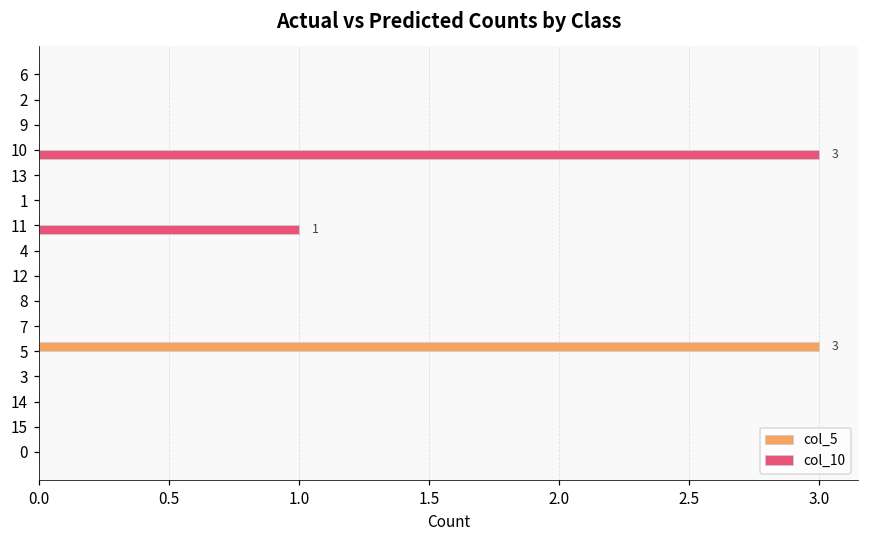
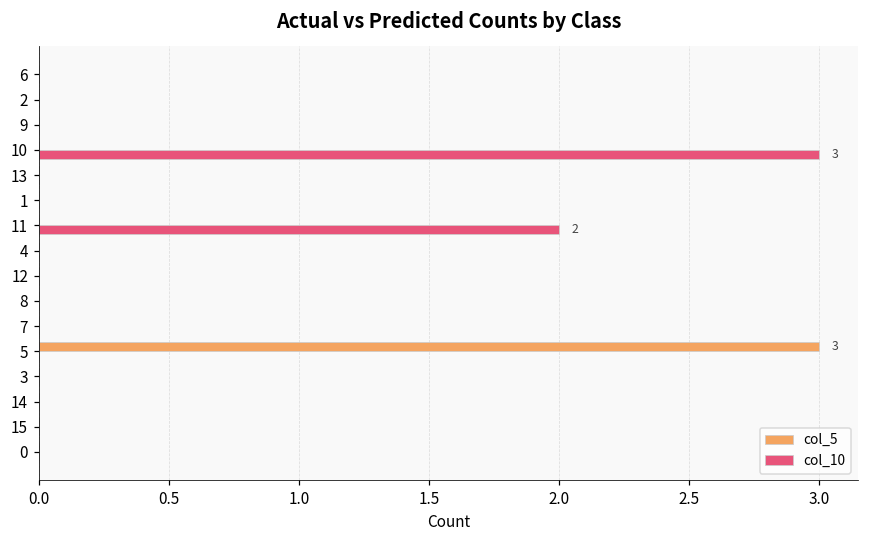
col_10, 11: 1 -> 2
